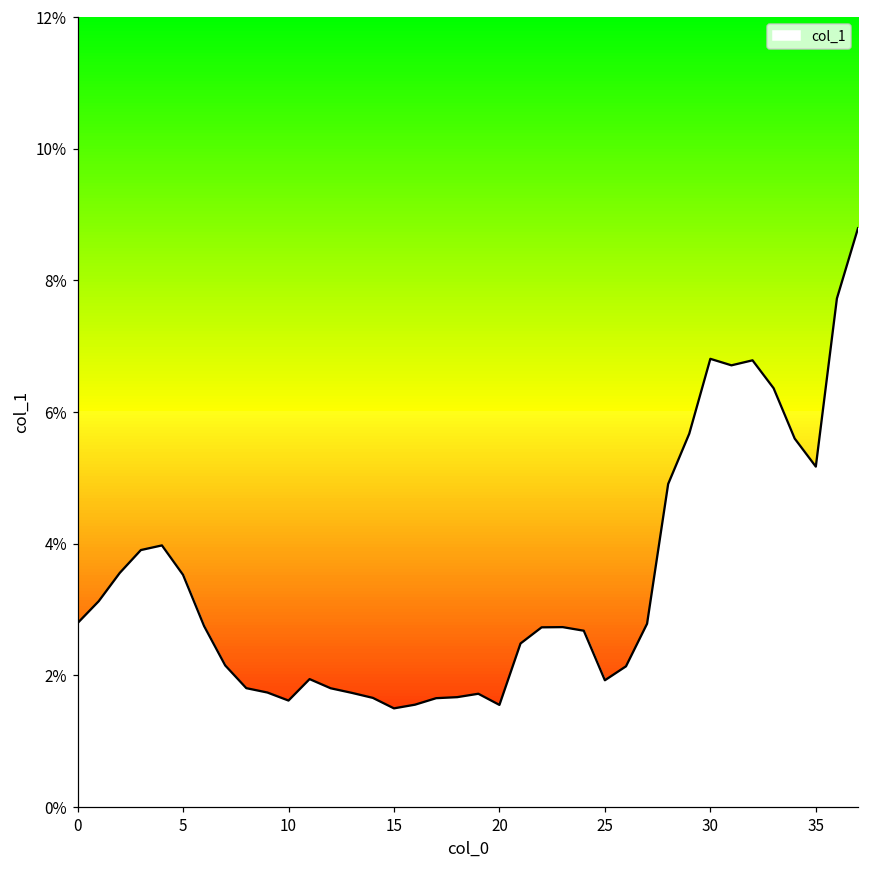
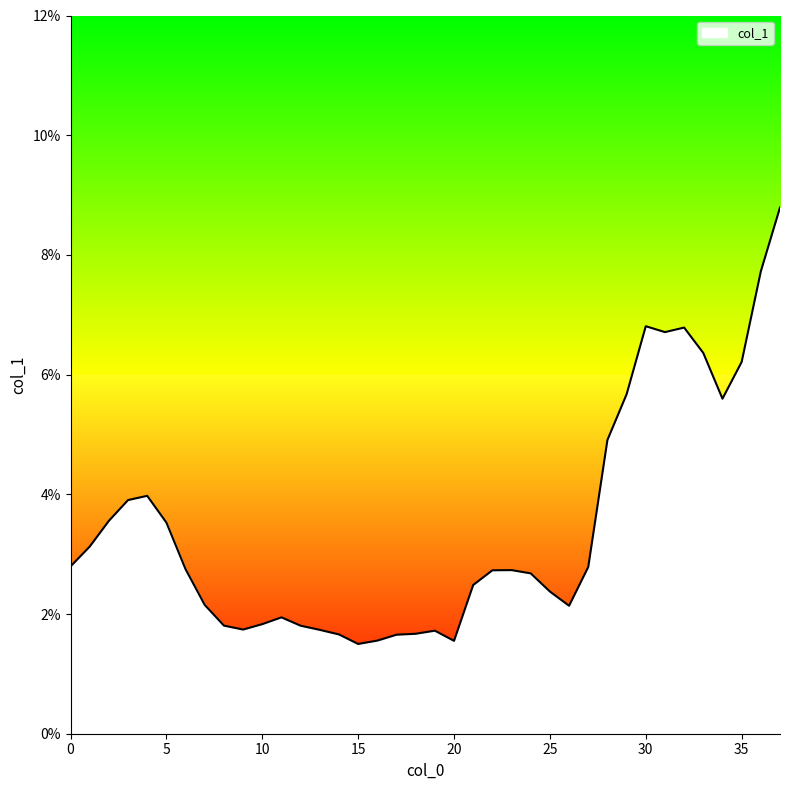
10: 1.6% -> 1.8%
25: 1.9% -> 2.4%
35: 5.2% -> 6.2%
